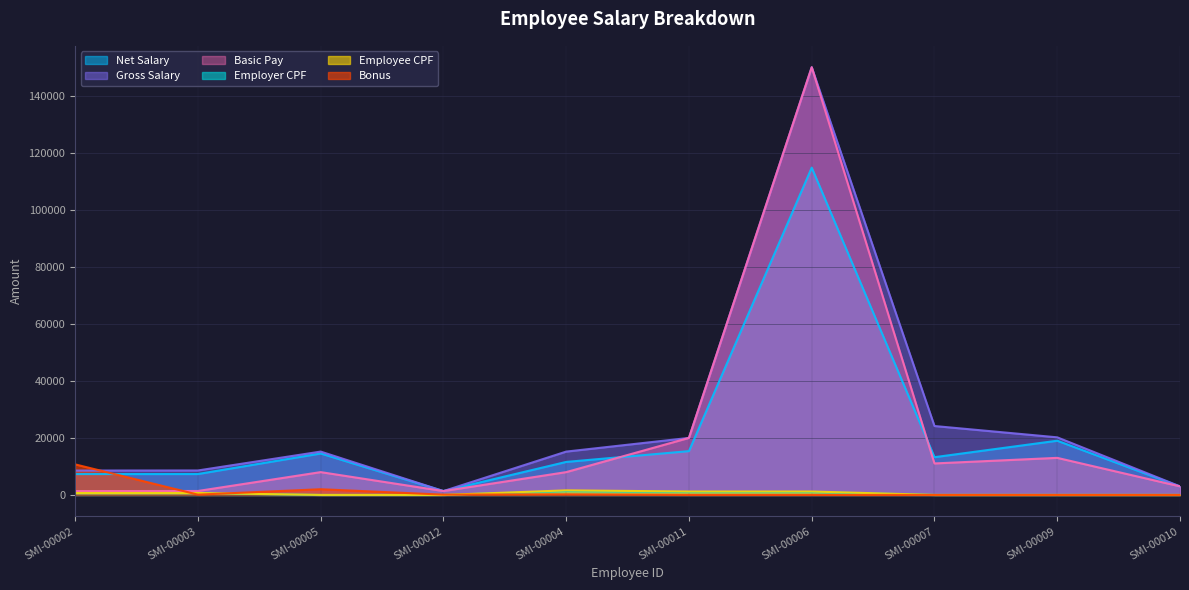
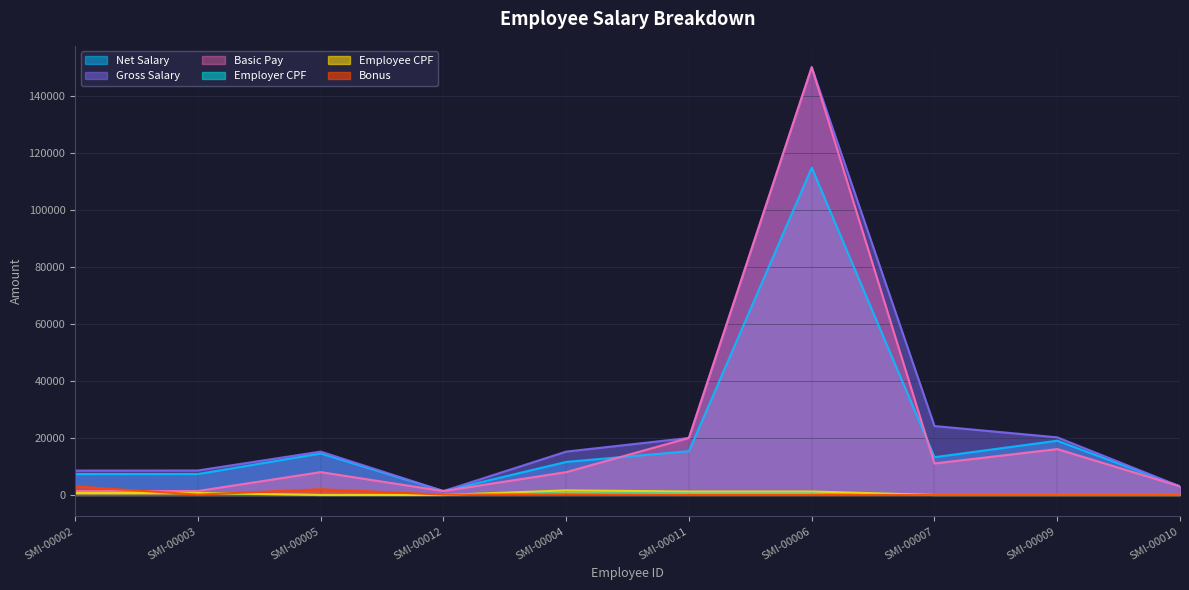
Bonus, SMI-00002: 11000 -> 3000
Basic Pay, SMI-00009: 13000 -> 16000
